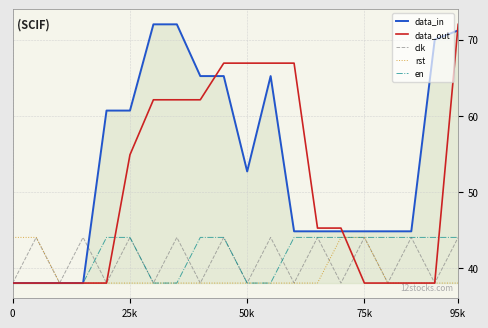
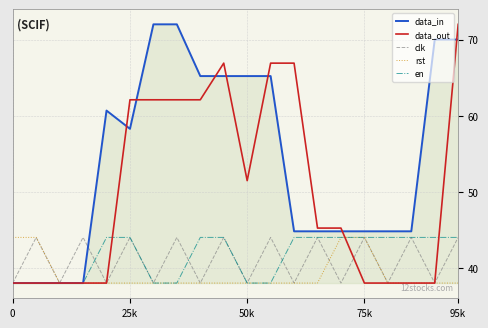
data_in, 25k: 61 -> 58
data_out, 25k: 55 -> 62
data_in, 50k: 53 -> 65
data_out, 50k: 67 -> 51
data_in, 95k: 71 -> 70
